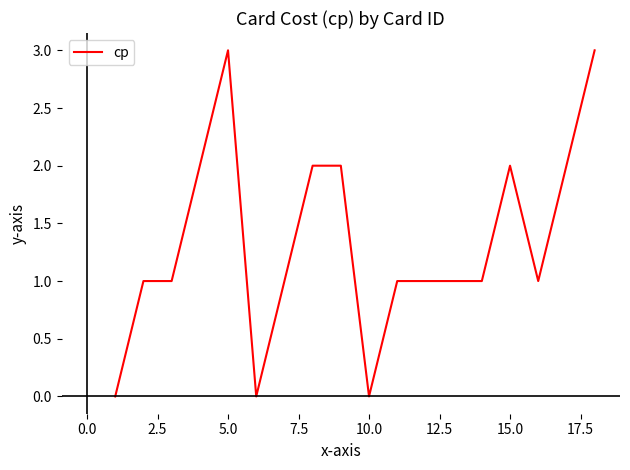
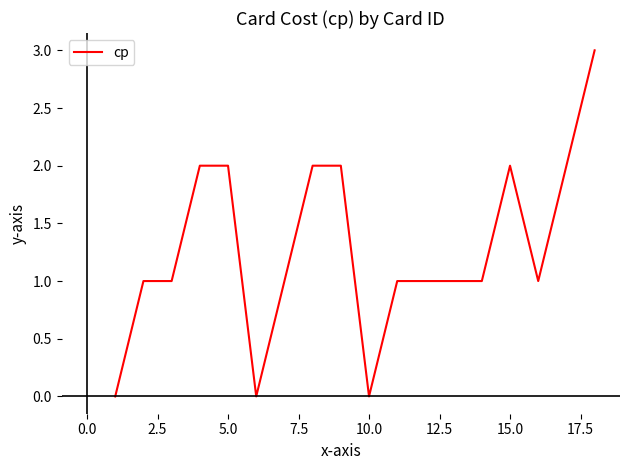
5.0: 3 -> 2
